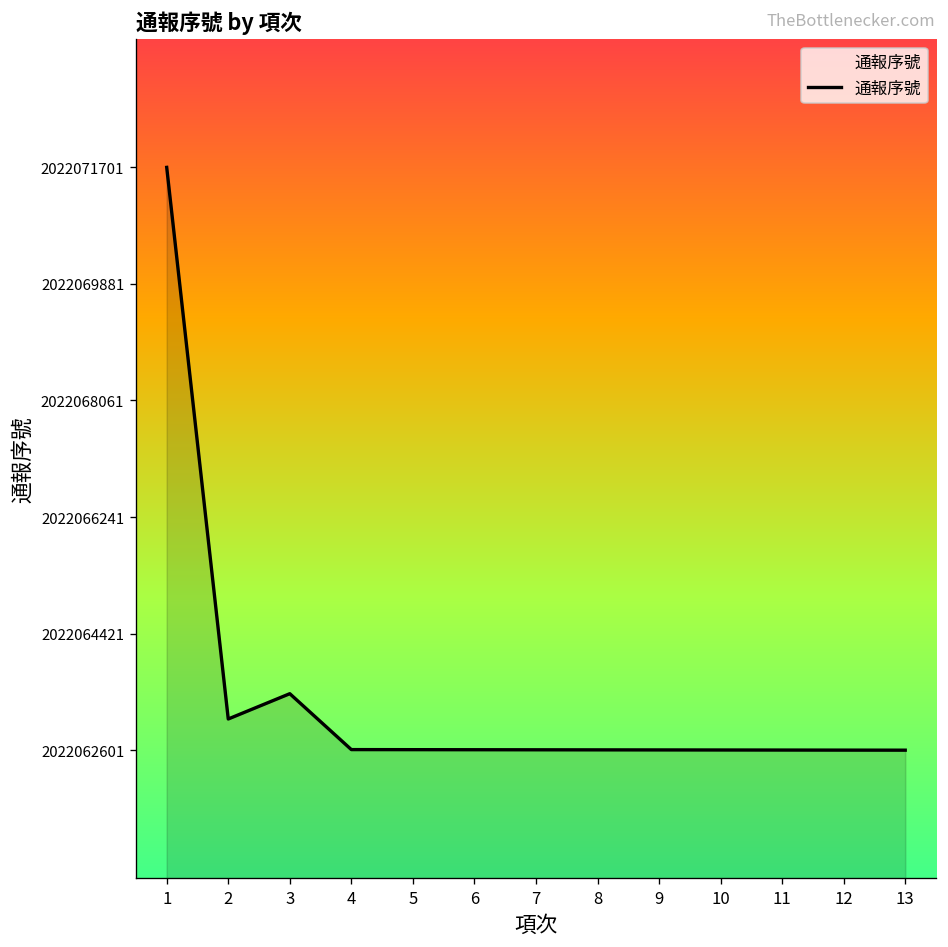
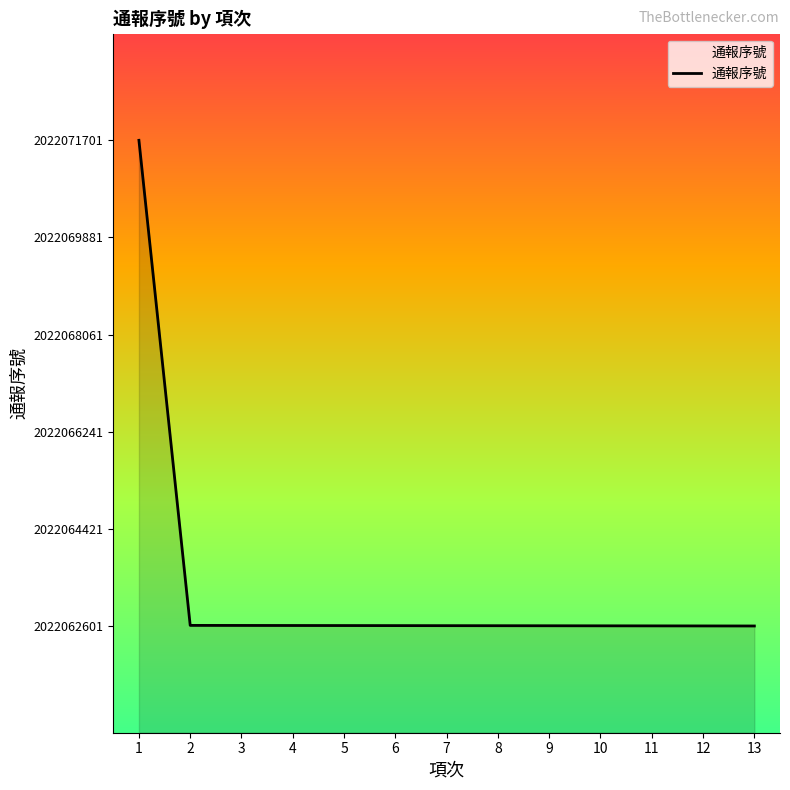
2: 2022063100 -> 2022062600
3: 2022063500 -> 2022062600
